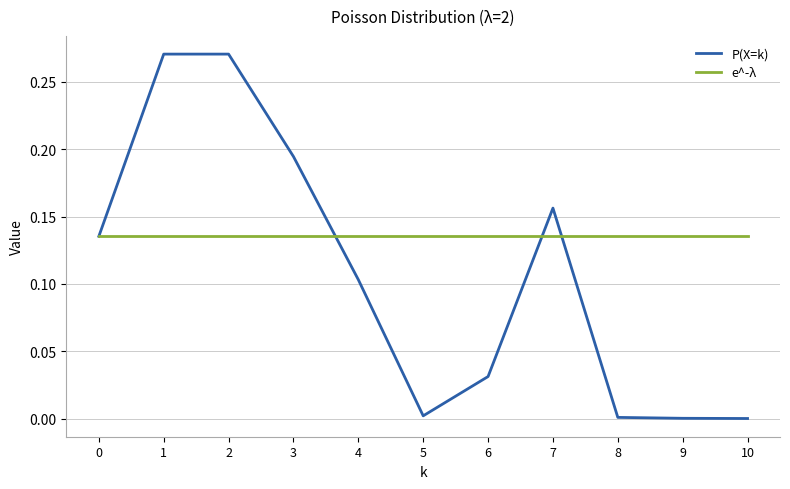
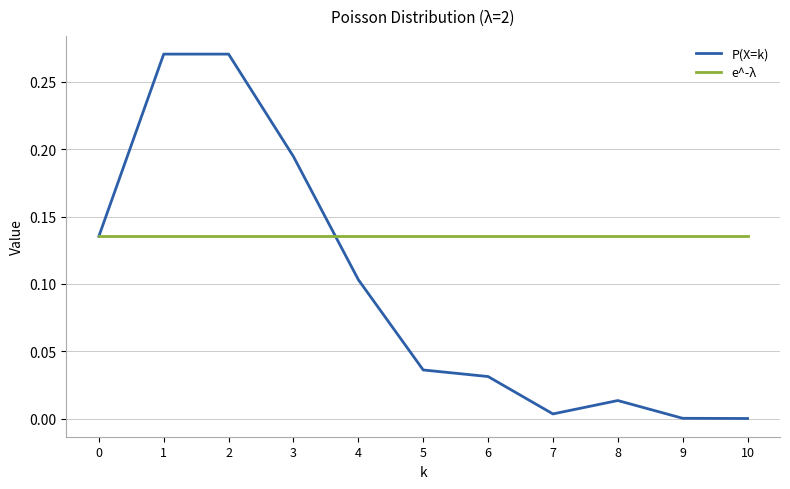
P(X=k), 5: 0.002 -> 0.036
P(X=k), 7: 0.156 -> 0.003
P(X=k), 8: 0.001 -> 0.013
